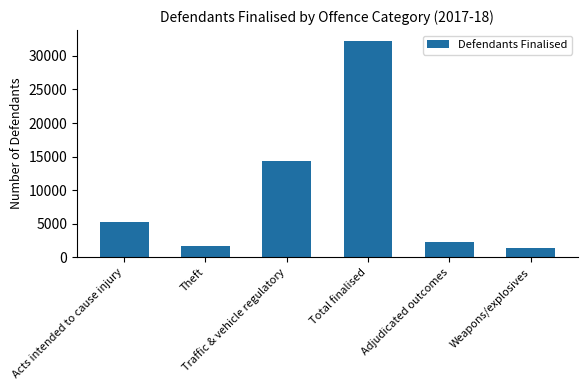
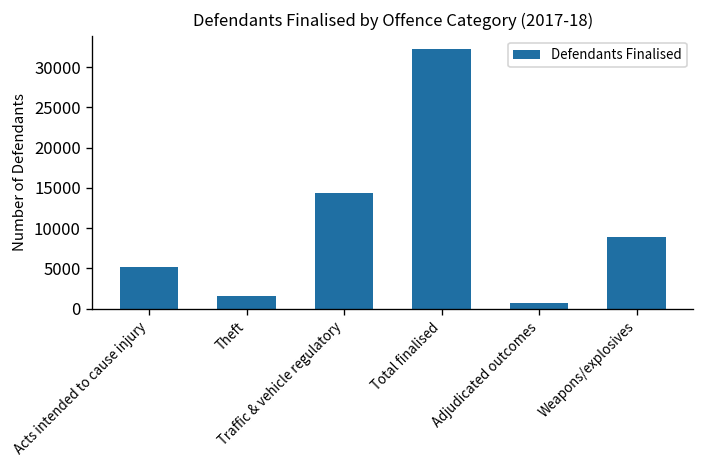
Adjudicated outcomes: 2000 -> 1000
Weapons/explosives: 1000 -> 9000
